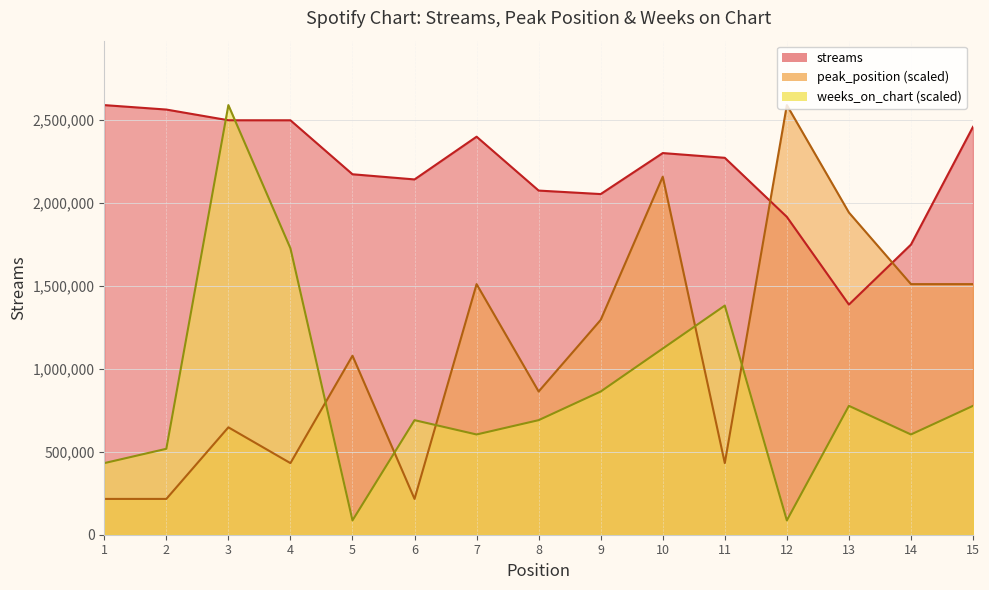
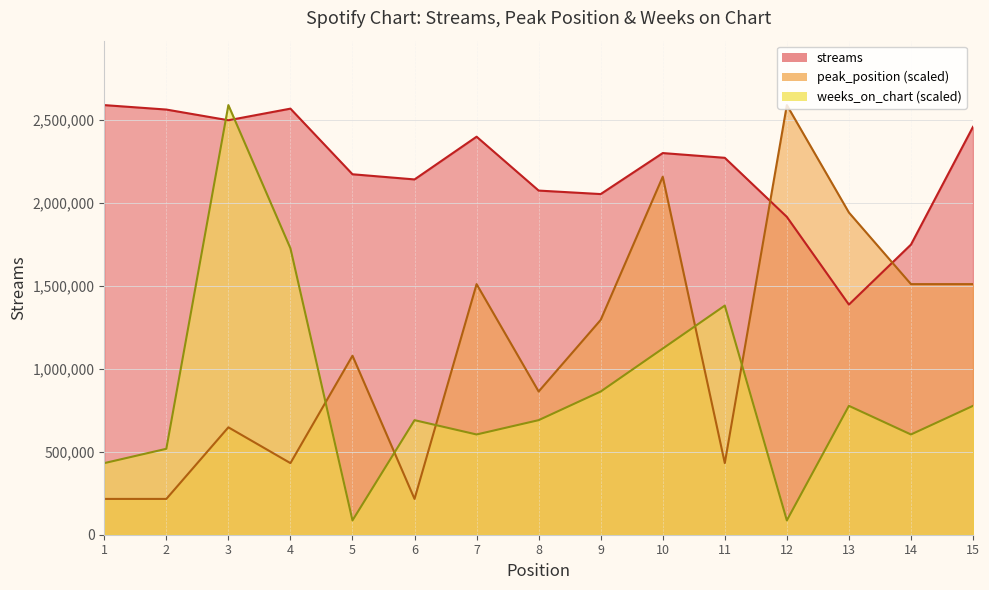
streams, 4: 2,500,000 -> 2,570,000
